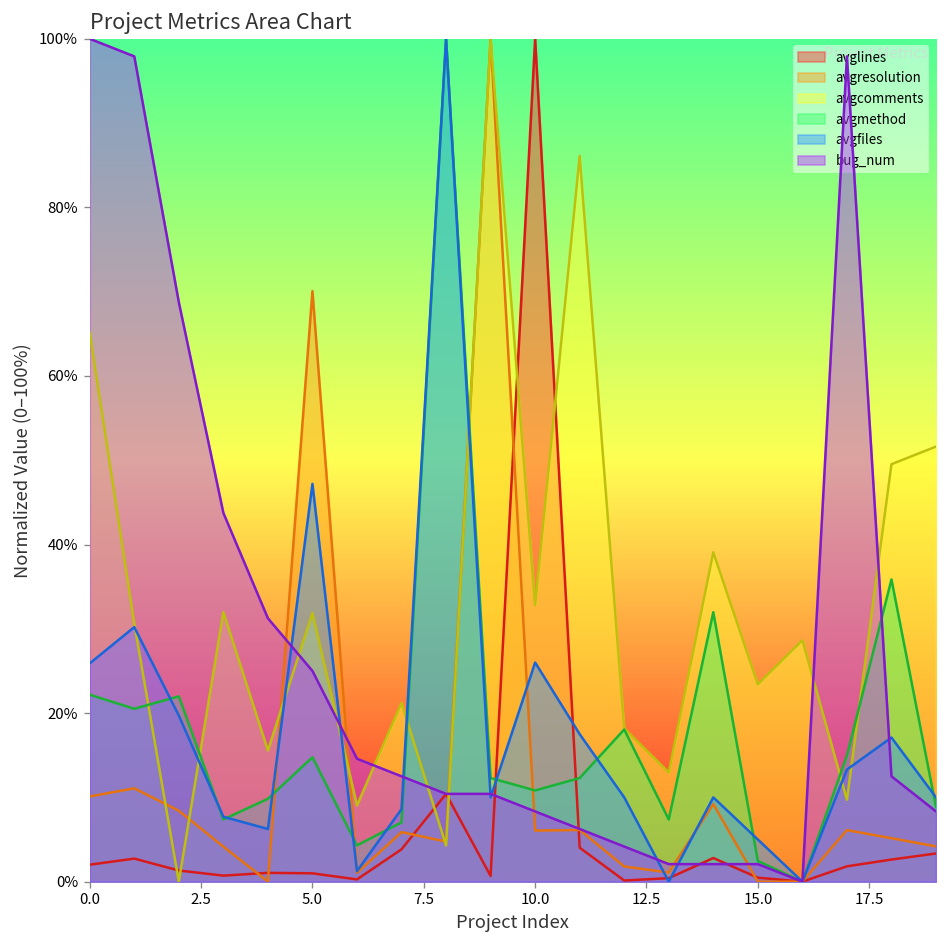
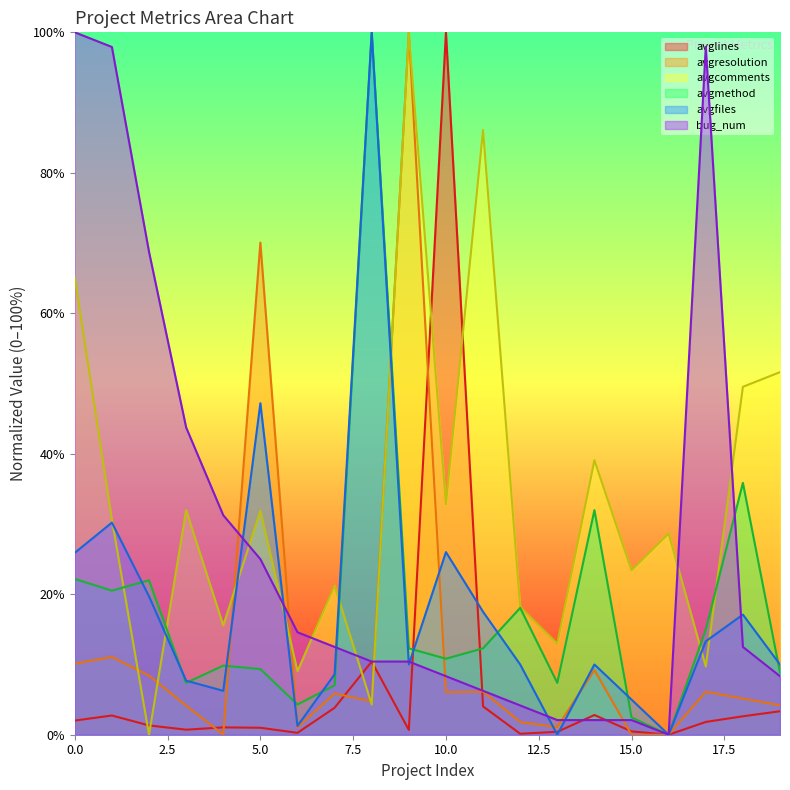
avgmethod, 5.0: 15% -> 9%
